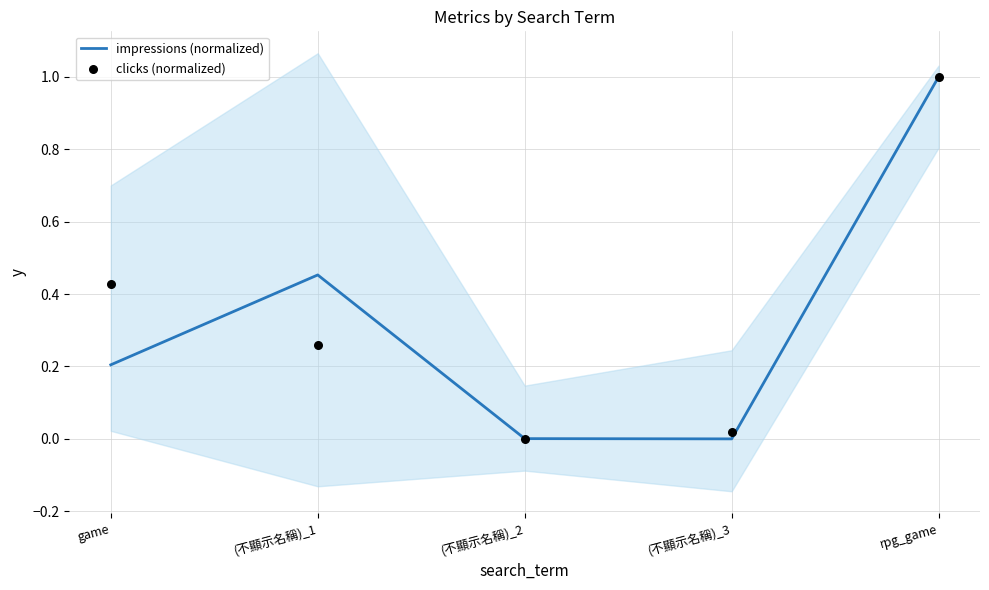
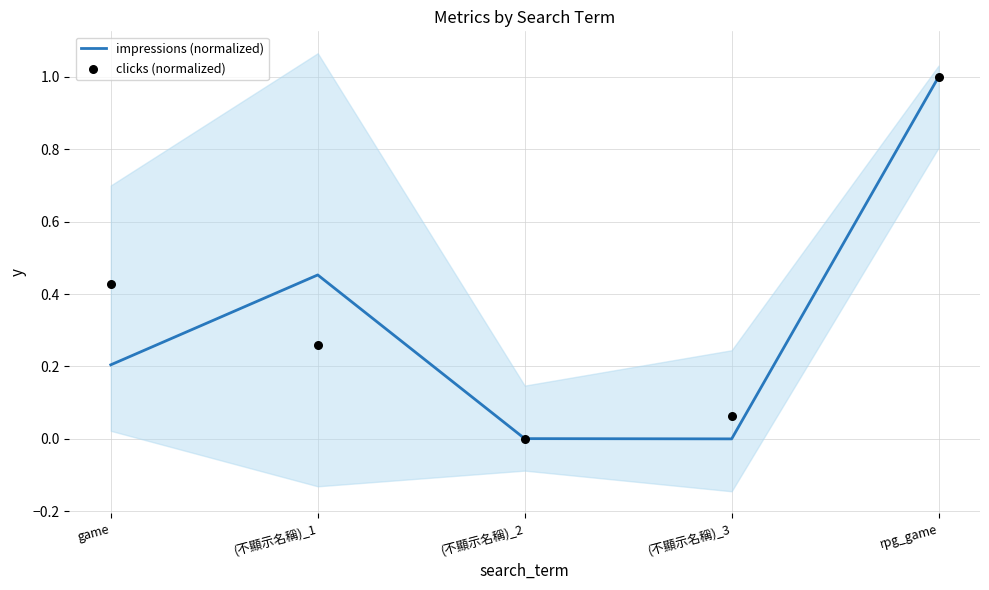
clicks (normalized), (不顯示名稱)_3: 0.02 -> 0.06
